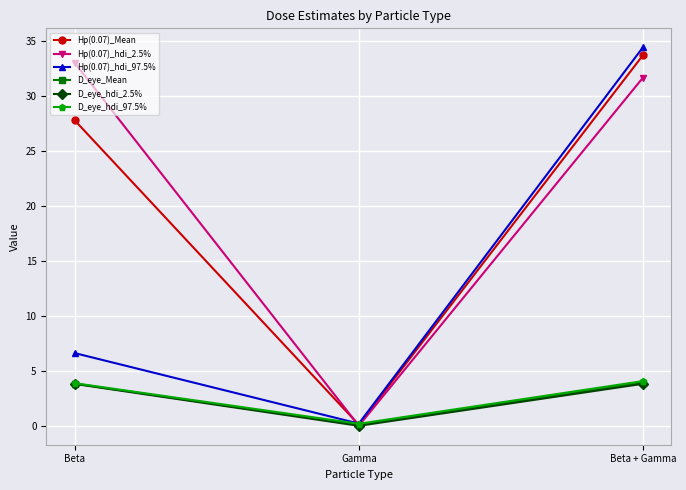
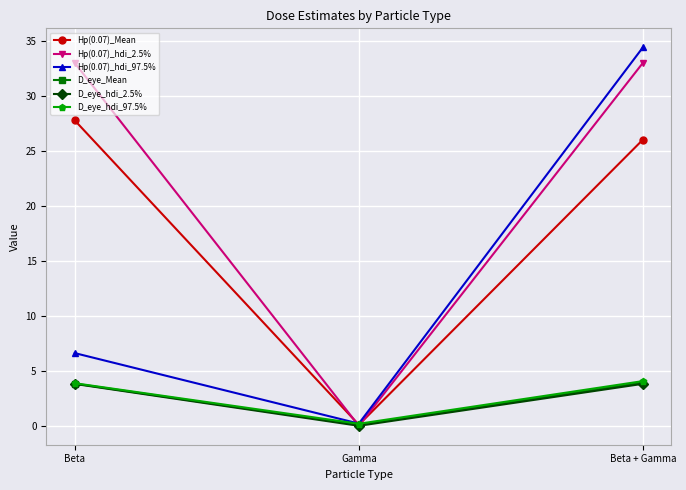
Hp(0.07)_Mean, Beta + Gamma: 33.7 -> 26.1
Hp(0.07)_hdi_2.5%, Beta + Gamma: 31.7 -> 33.1
